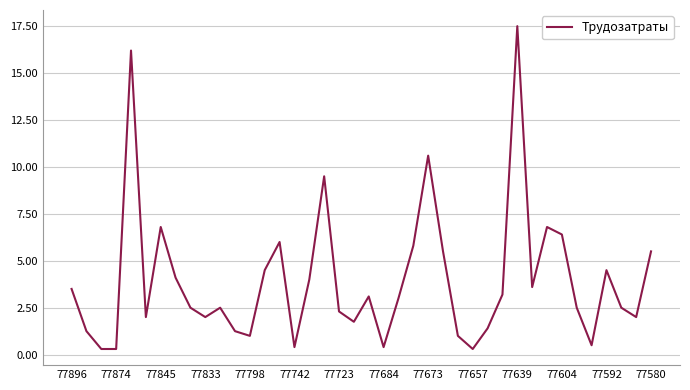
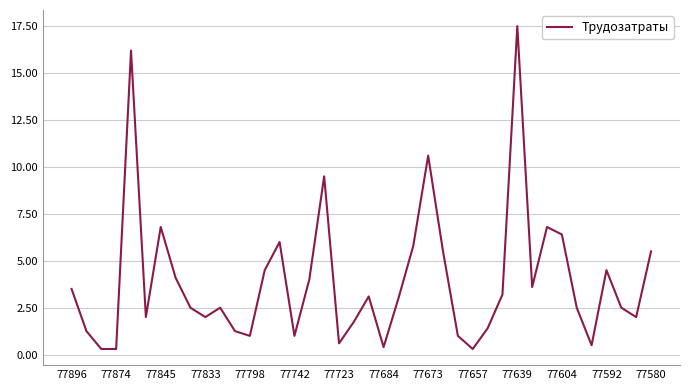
77742: 0.4 -> 1.0
77723: 2.3 -> 0.6
